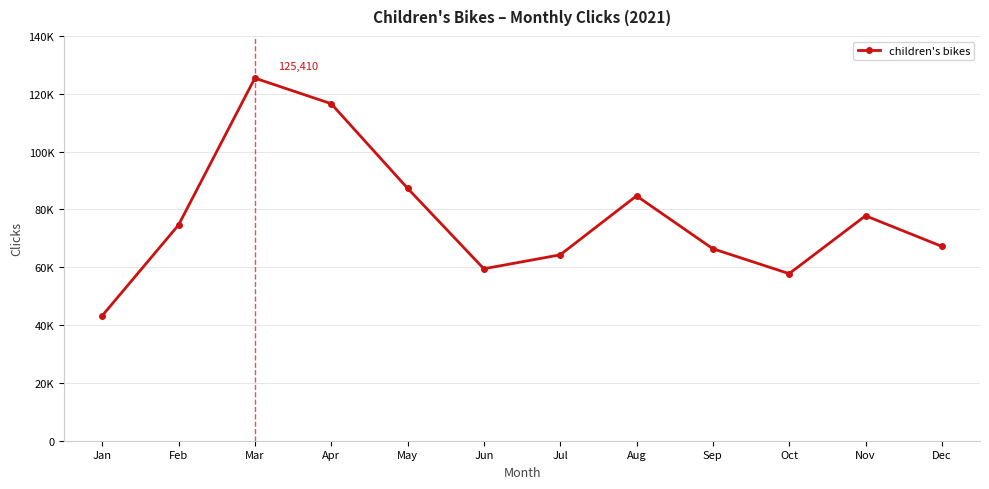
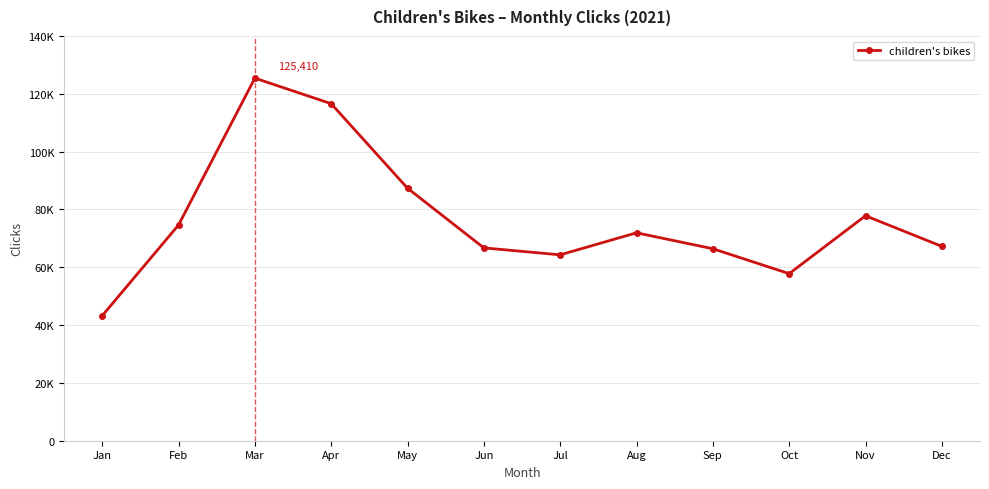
Jun: 59000 -> 67000
Aug: 85000 -> 72000
